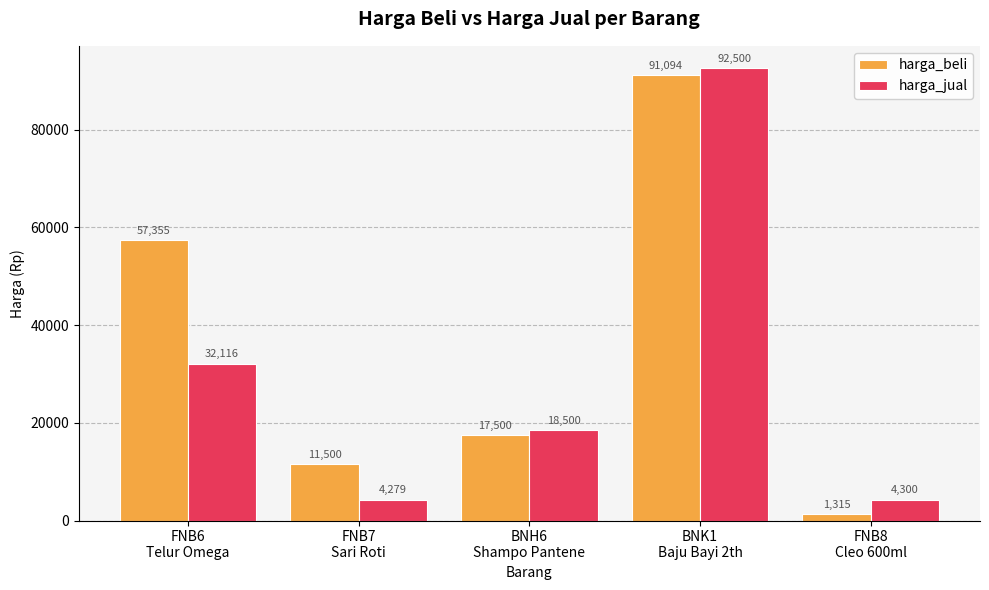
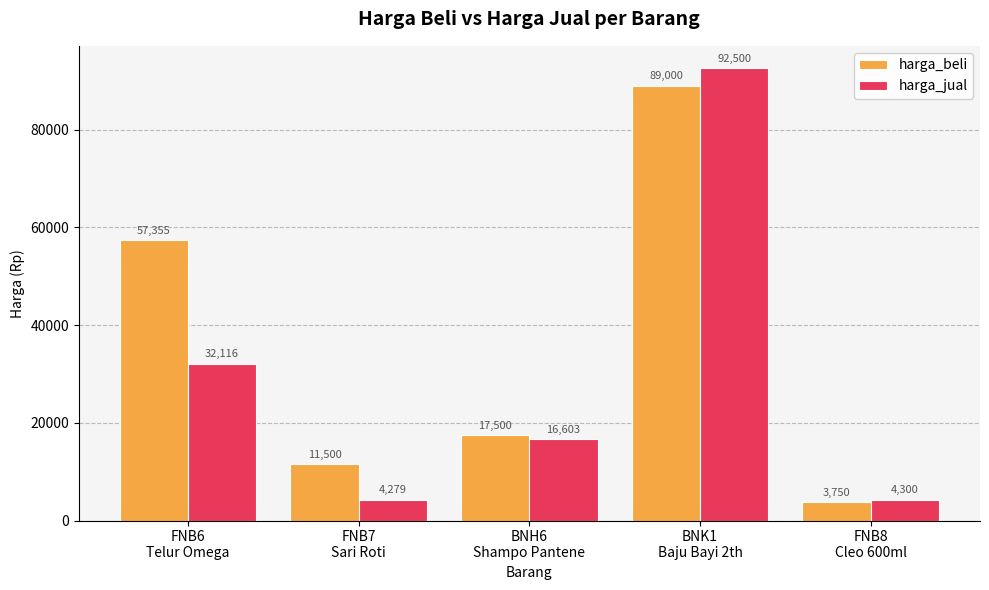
harga_jual, BNH6 Shampo Pantene: 18,500 -> 16,603
harga_beli, BNK1 Baju Bayi 2th: 91,094 -> 89,000
harga_beli, FNB8 Cleo 600ml: 1,315 -> 3,750
